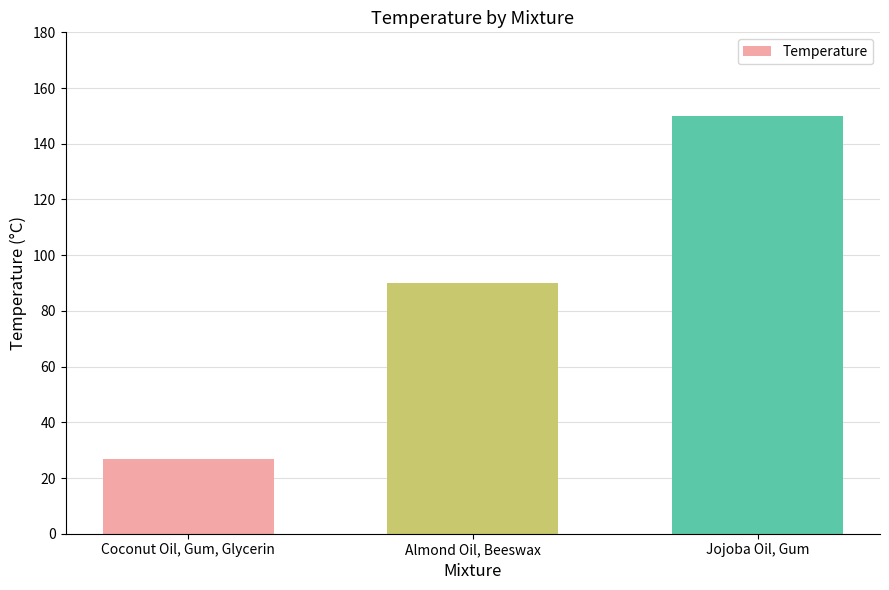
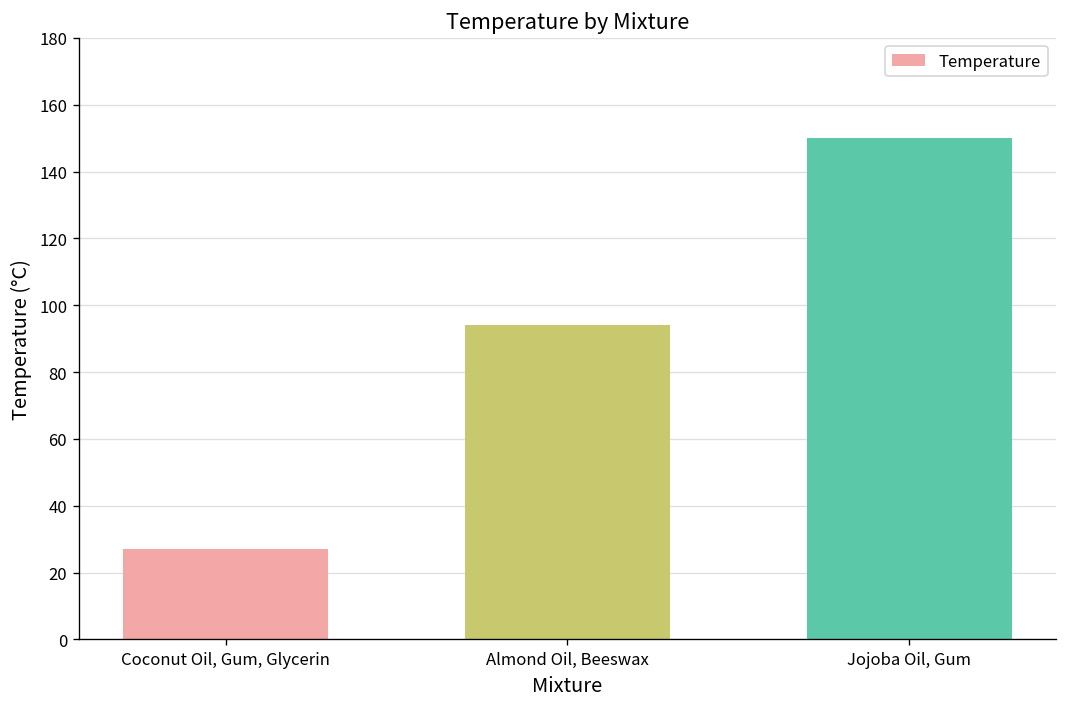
Almond Oil, Beeswax: 90 -> 94
